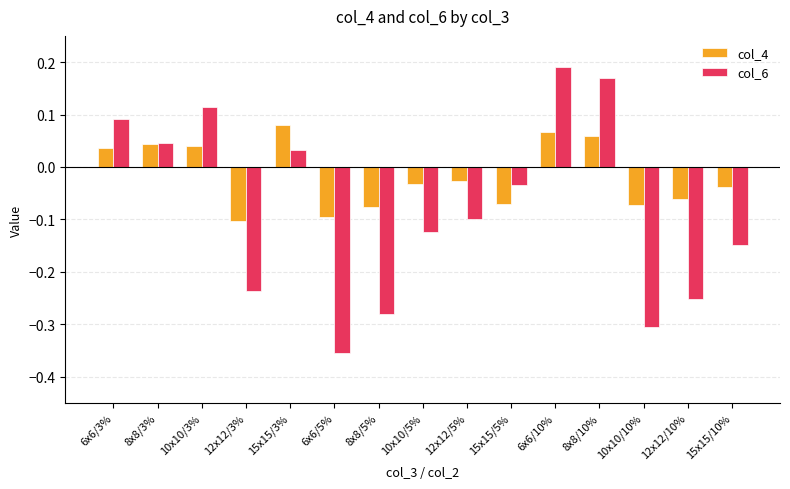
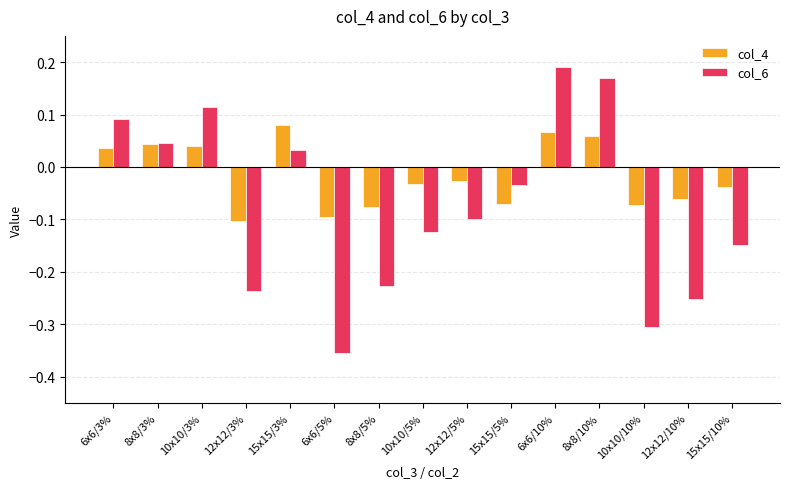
col_6, 8x8/5%: -0.28 -> -0.23
